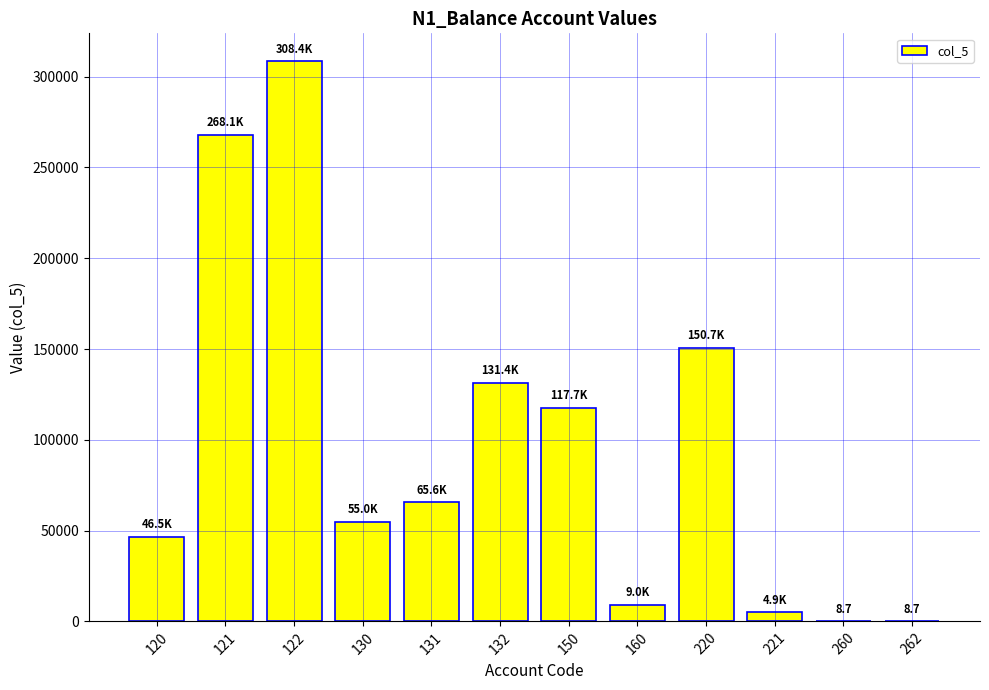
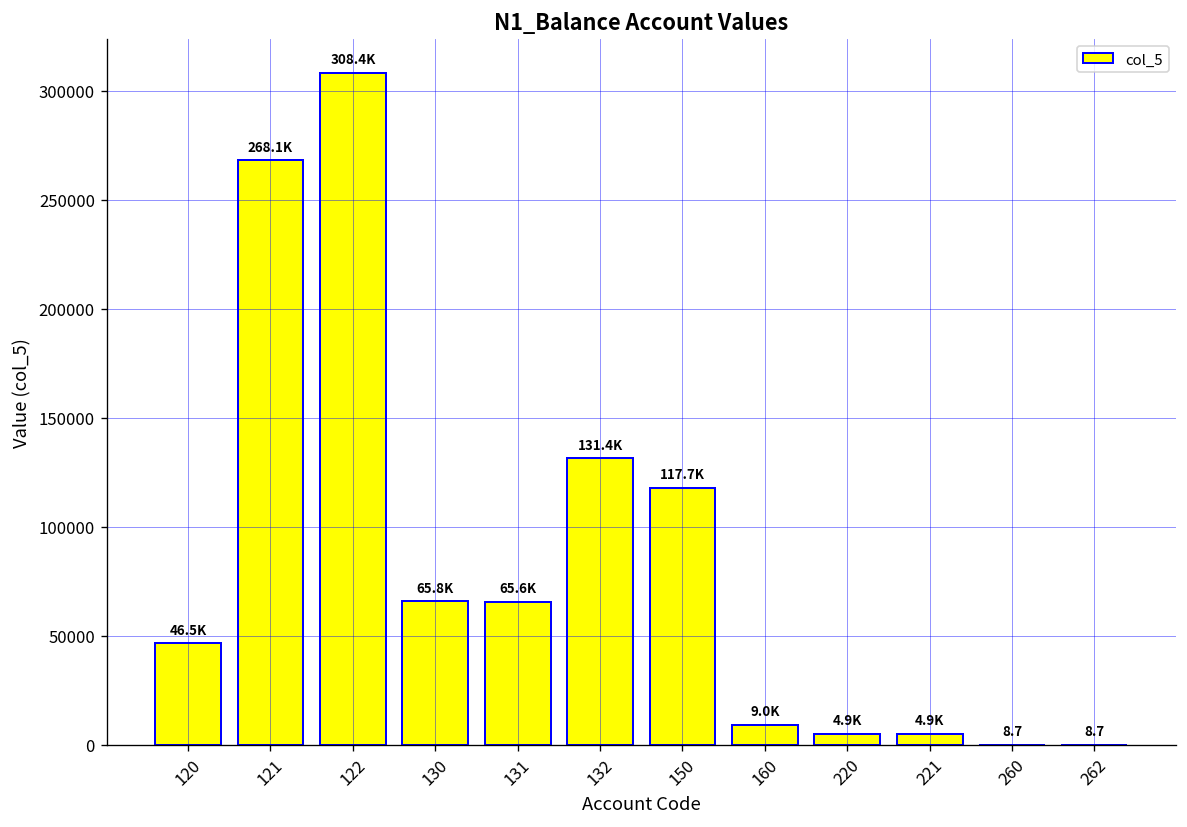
130: 55.0K -> 65.8K
220: 150.7K -> 4.9K
